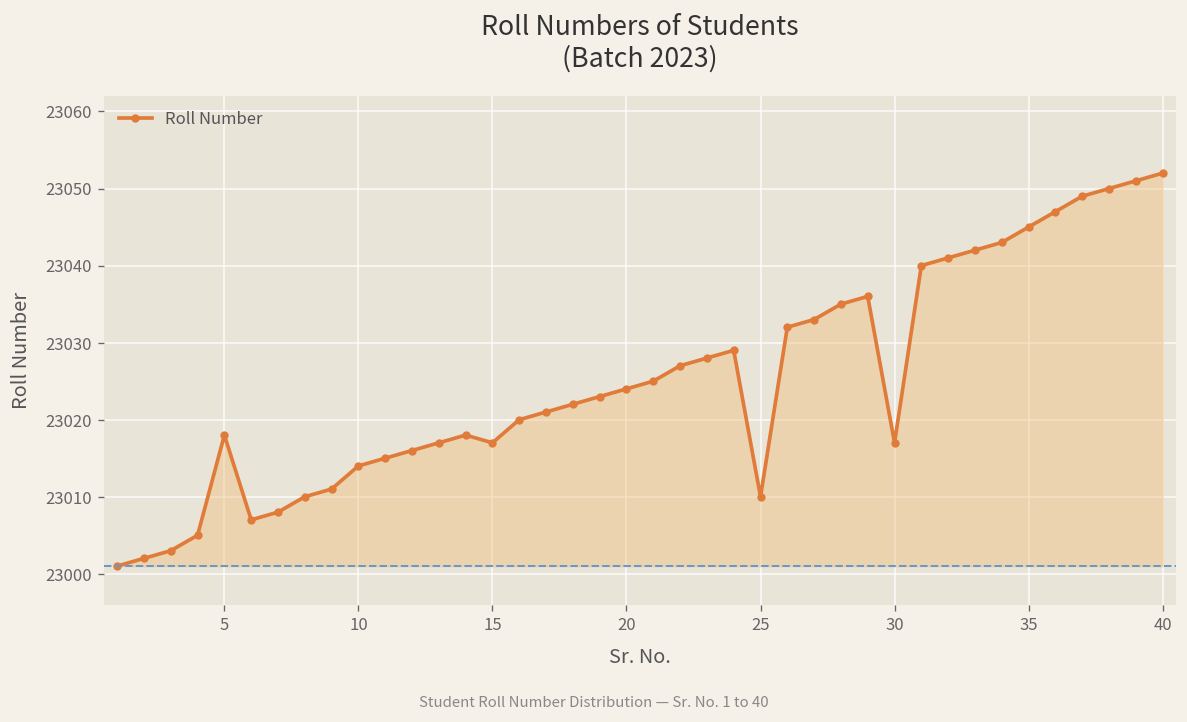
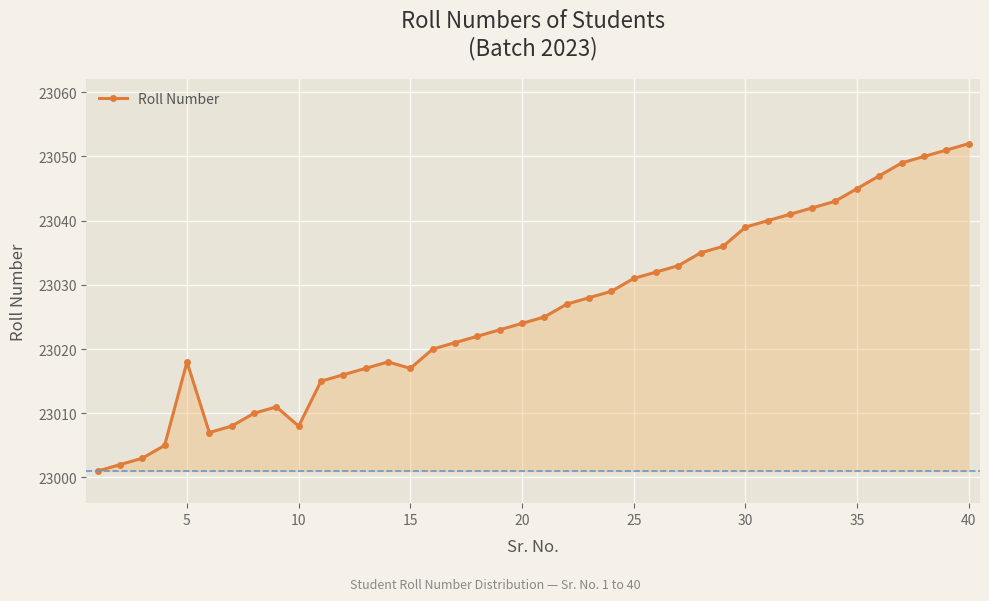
10: 23014 -> 23008
25: 23010 -> 23031
30: 23017 -> 23039
